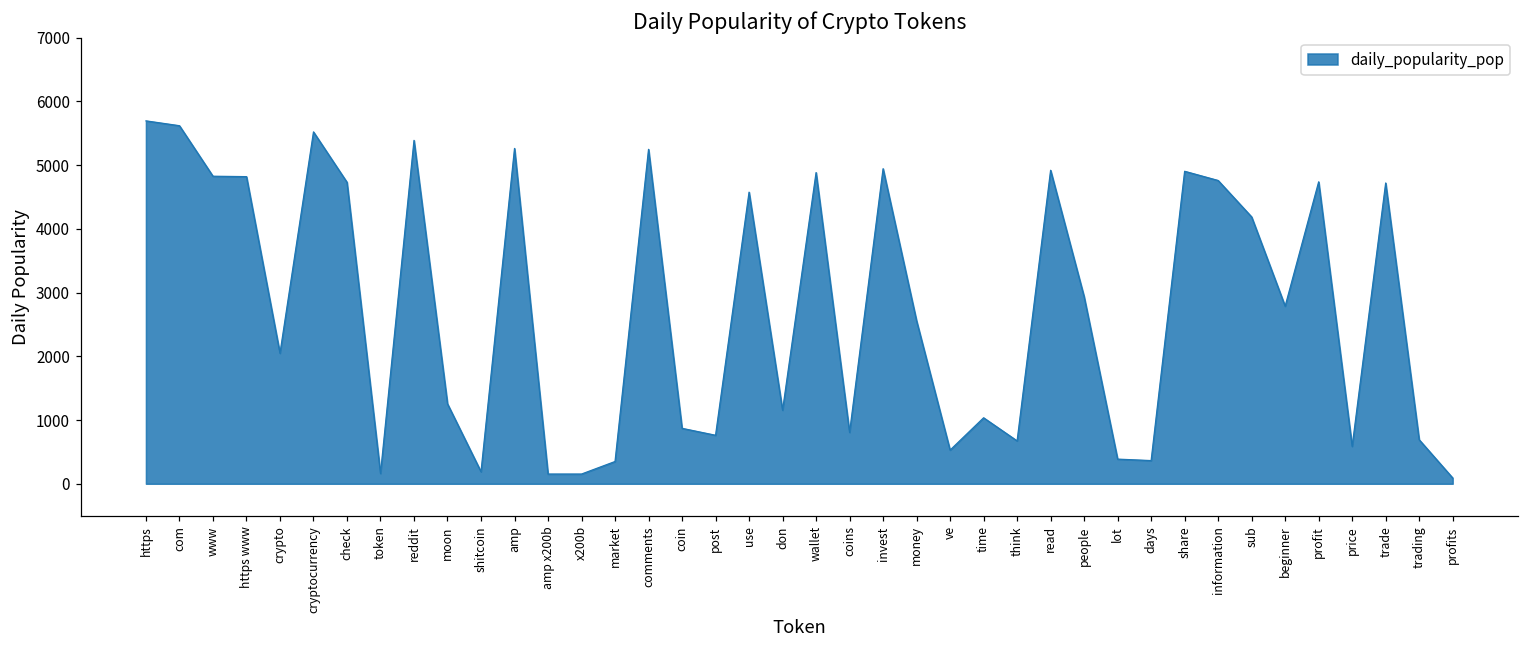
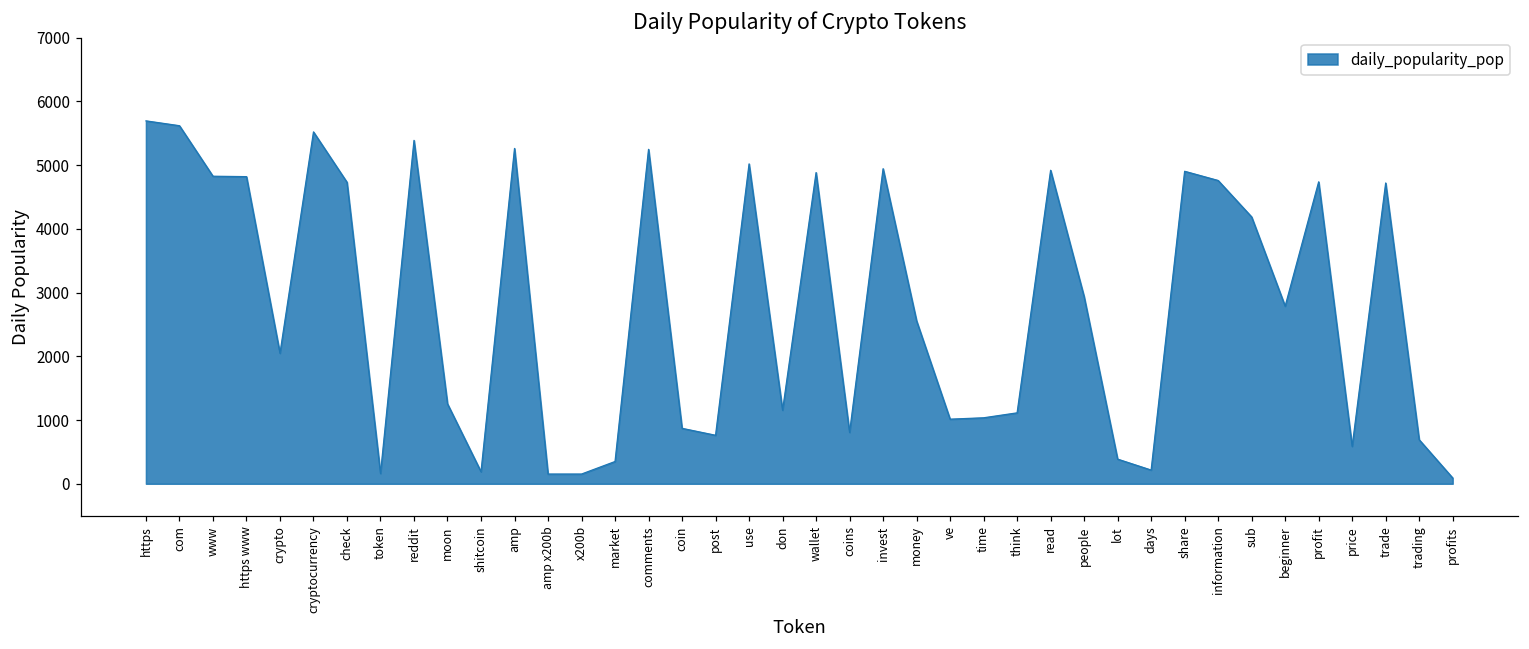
use: 4600 -> 5000
ve: 500 -> 1000
think: 700 -> 1100
days: 400 -> 200
